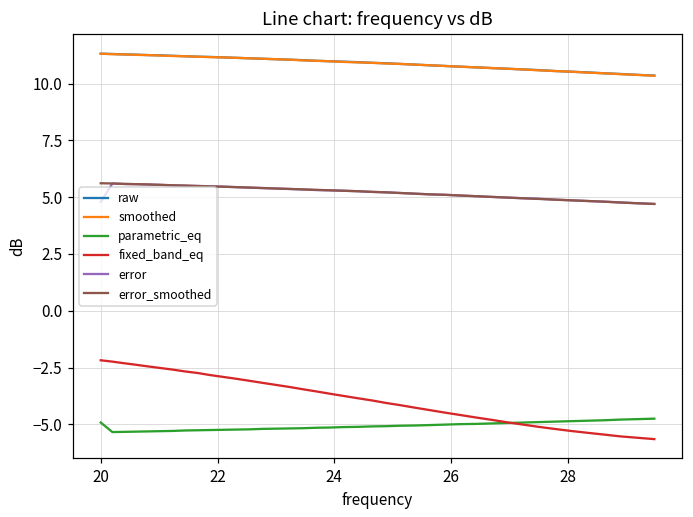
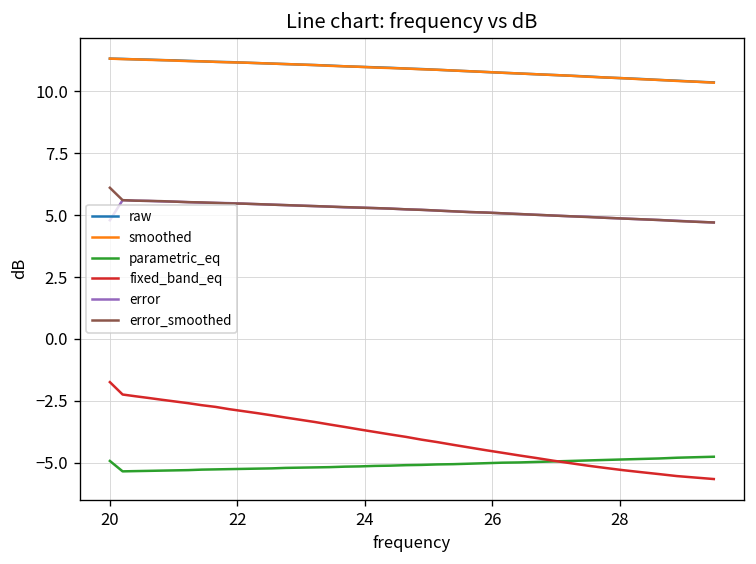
fixed_band_eq, 20: -2.2 -> -1.7
error_smoothed, 20: 5.6 -> 6.1
